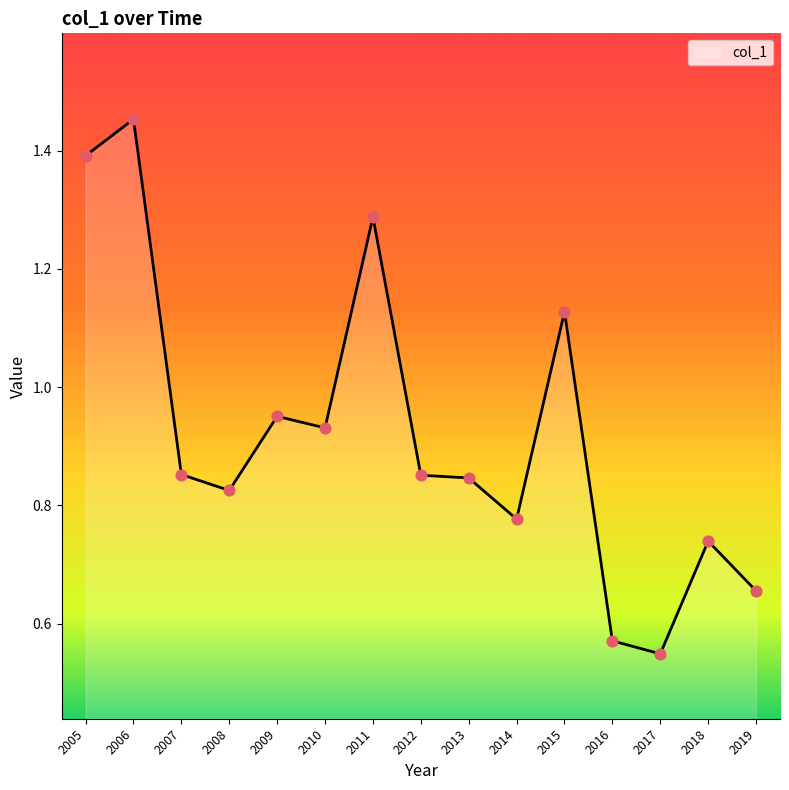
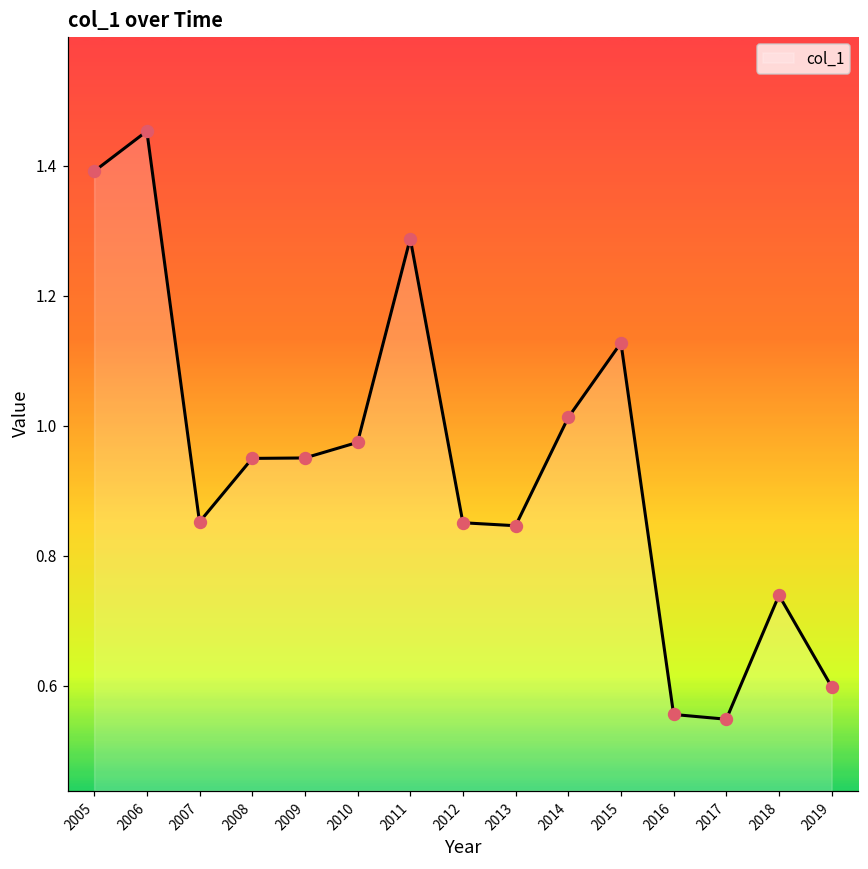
2008: 0.83 -> 0.95
2010: 0.93 -> 0.97
2014: 0.78 -> 1.01
2016: 0.57 -> 0.56
2019: 0.66 -> 0.60
